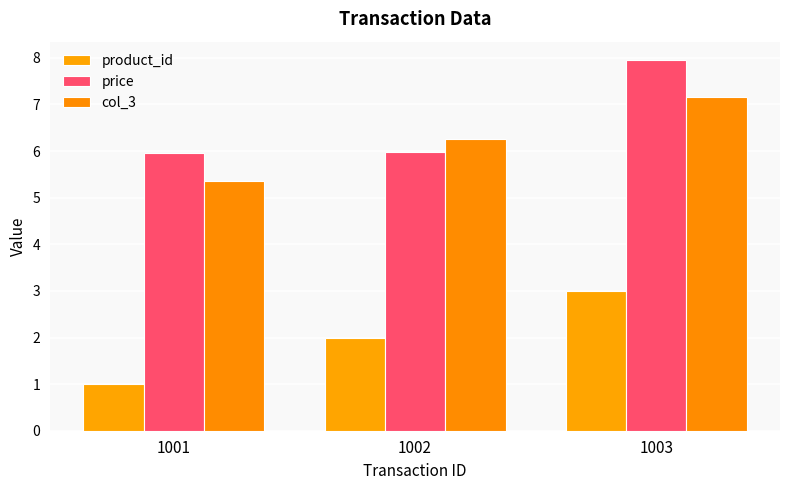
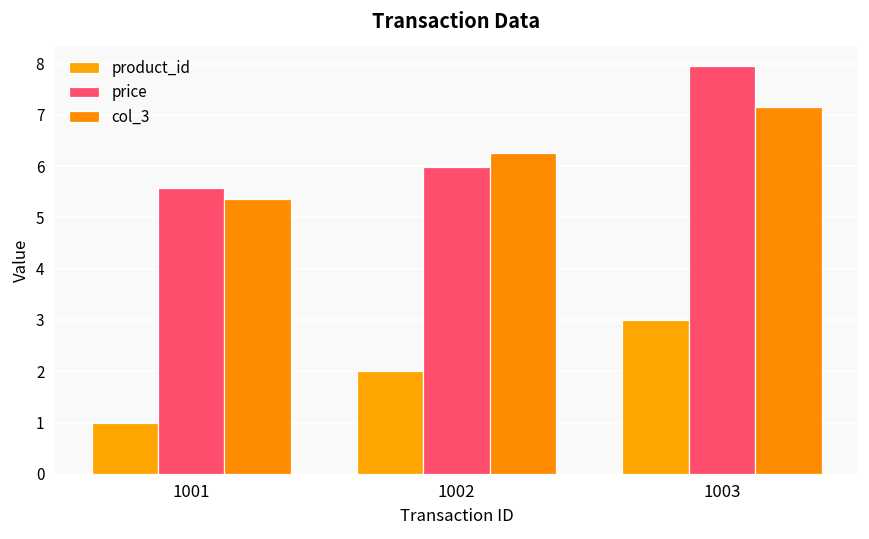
price, 1001: 6.0 -> 5.6
